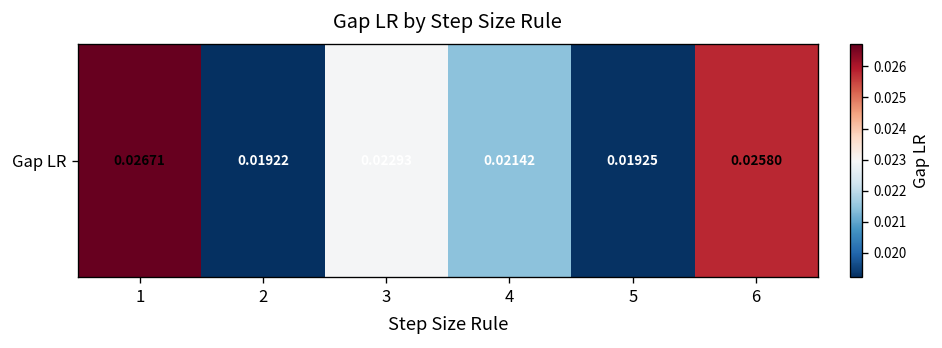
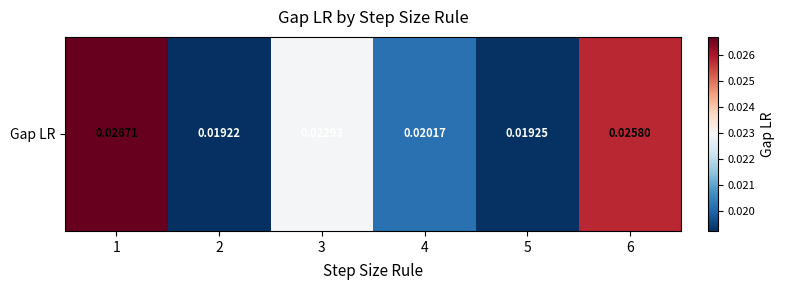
Gap LR, 4: 0.02142 -> 0.02017
